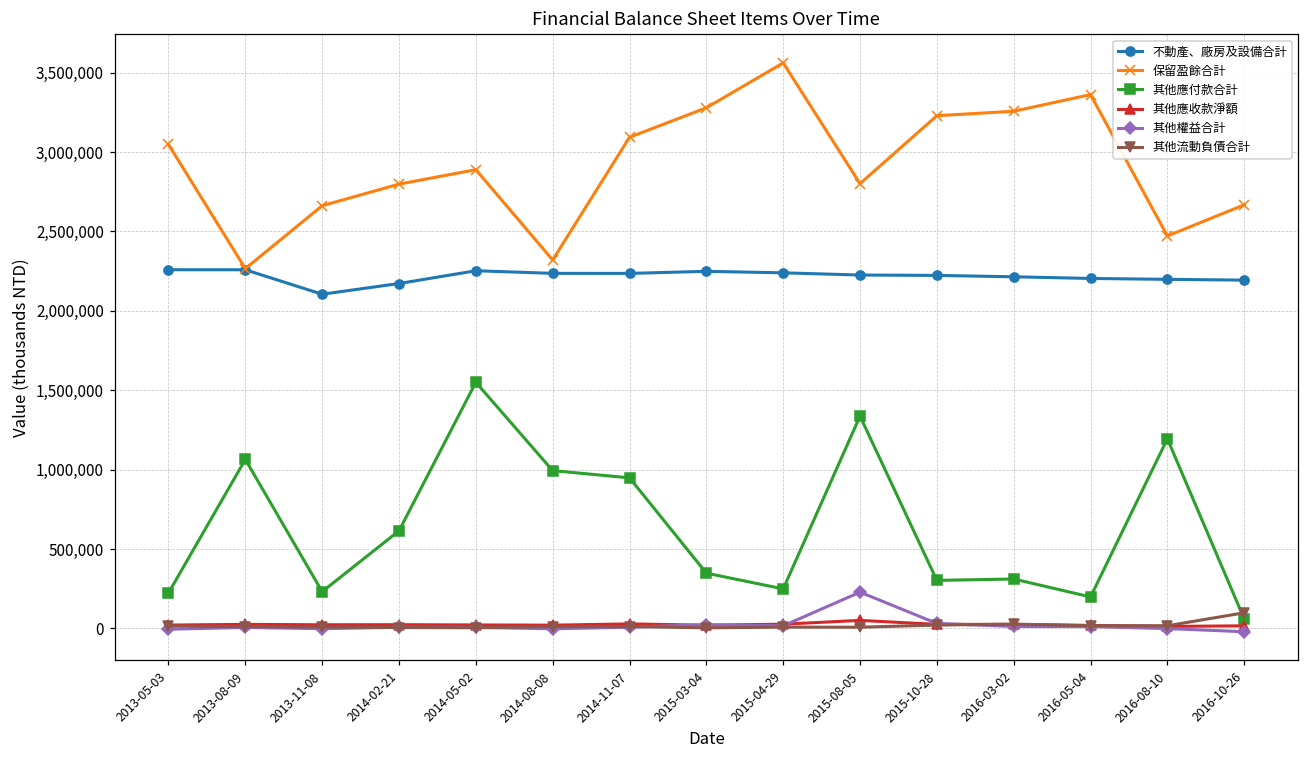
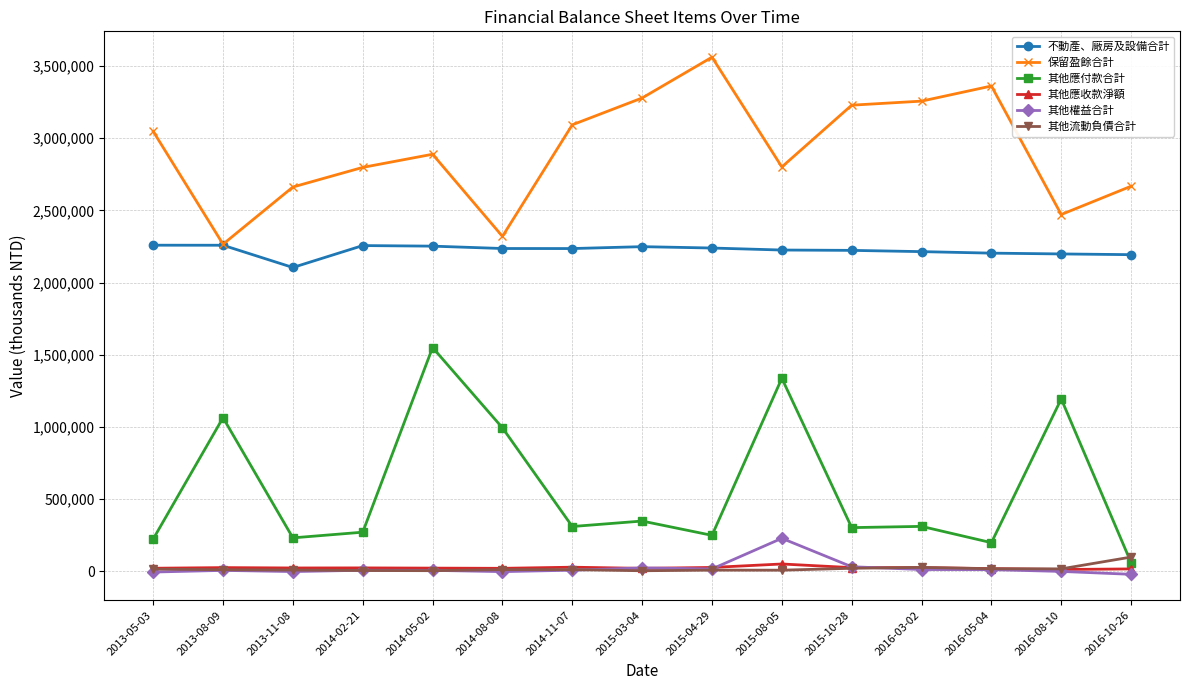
不動產、廠房及設備合計, 2014-02-21: 2,170,000 -> 2,260,000
其他應付款合計, 2014-02-21: 620,000 -> 270,000
其他應付款合計, 2014-11-07: 950,000 -> 310,000
